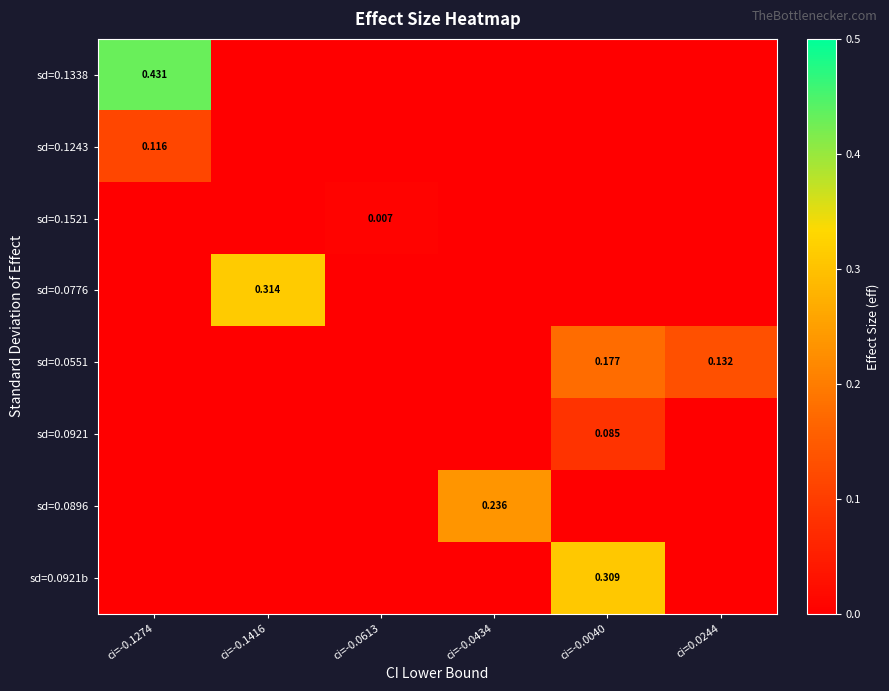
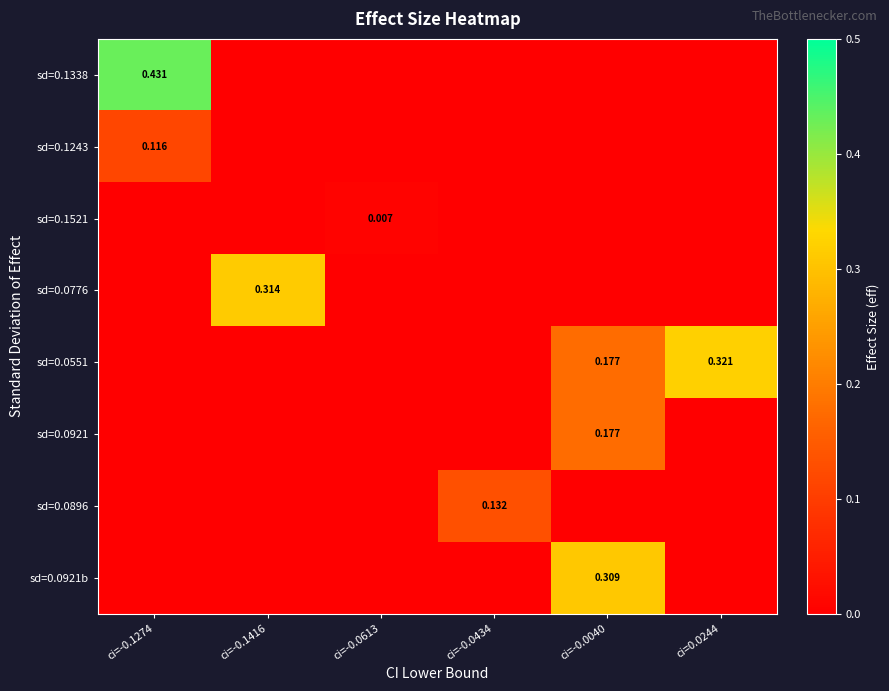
sd=0.0551, ci=0.0244: 0.132 -> 0.321
sd=0.0921, ci=-0.0040: 0.085 -> 0.177
sd=0.0896, ci=-0.0434: 0.236 -> 0.132
